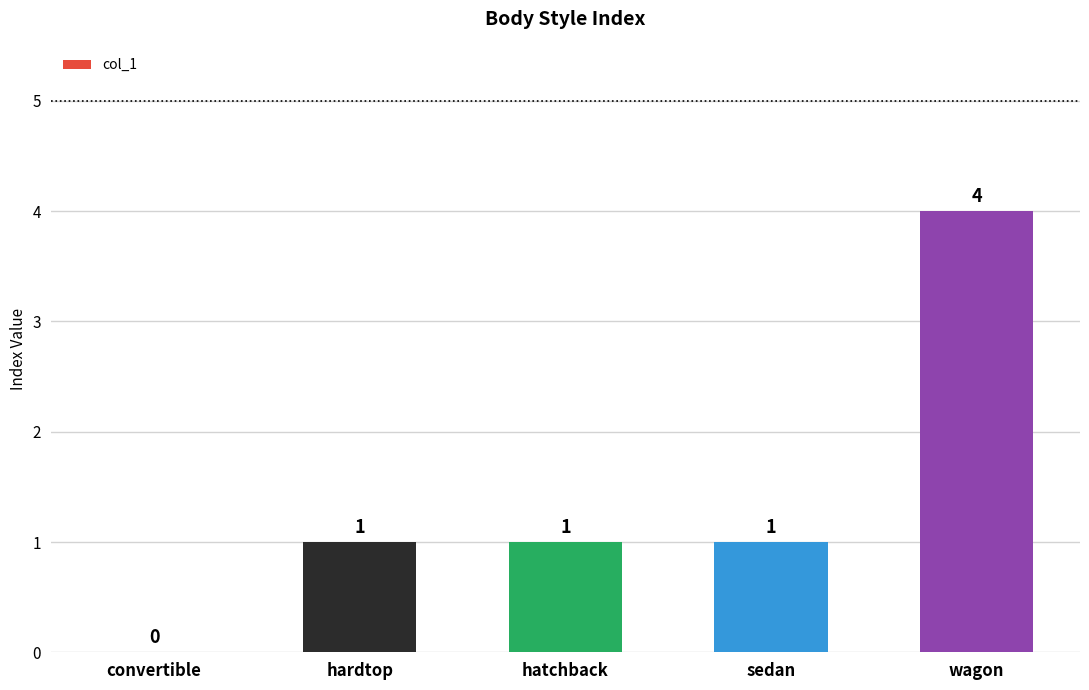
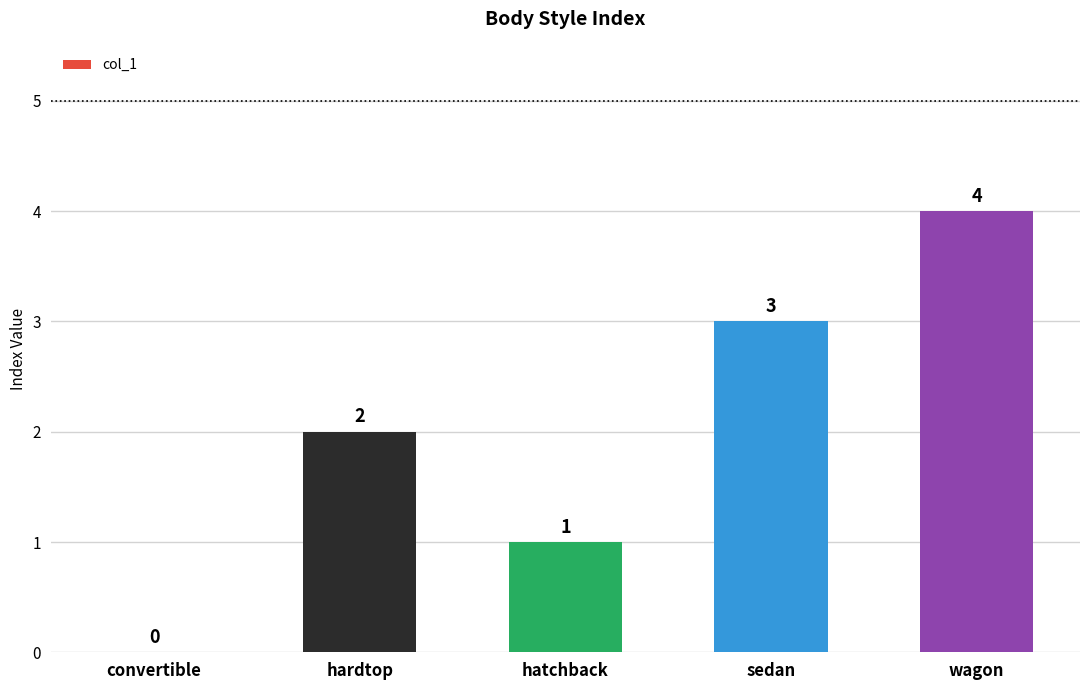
hardtop: 1 -> 2
sedan: 1 -> 3
